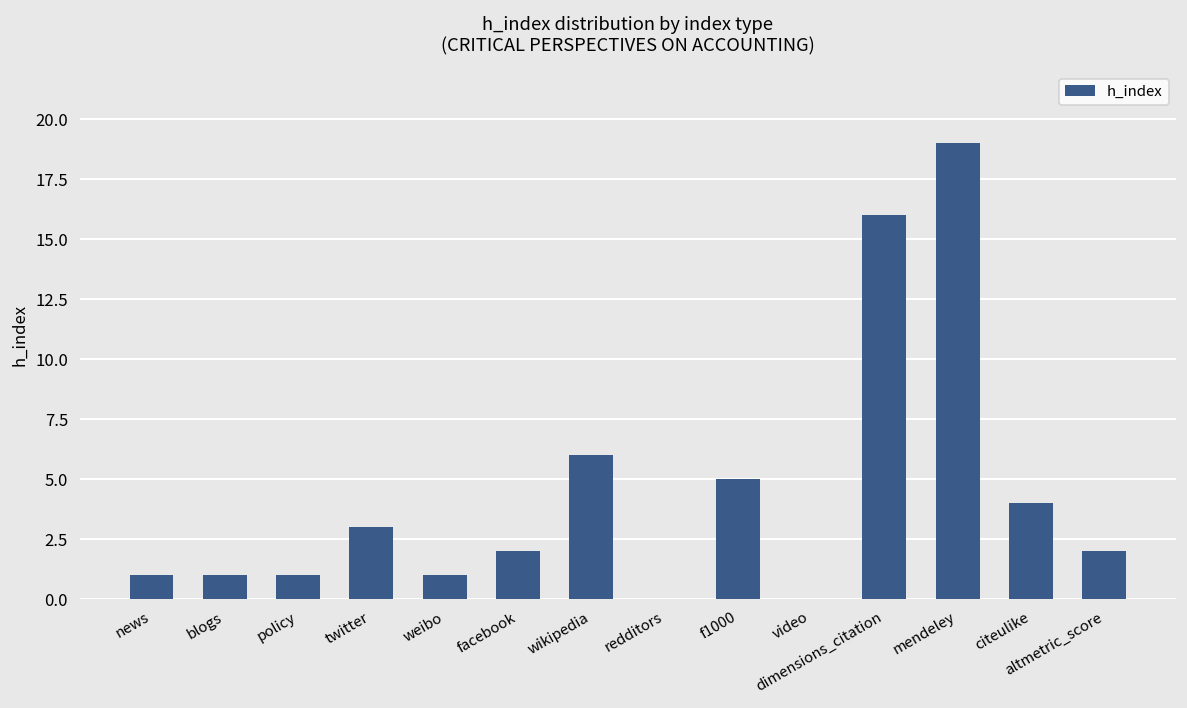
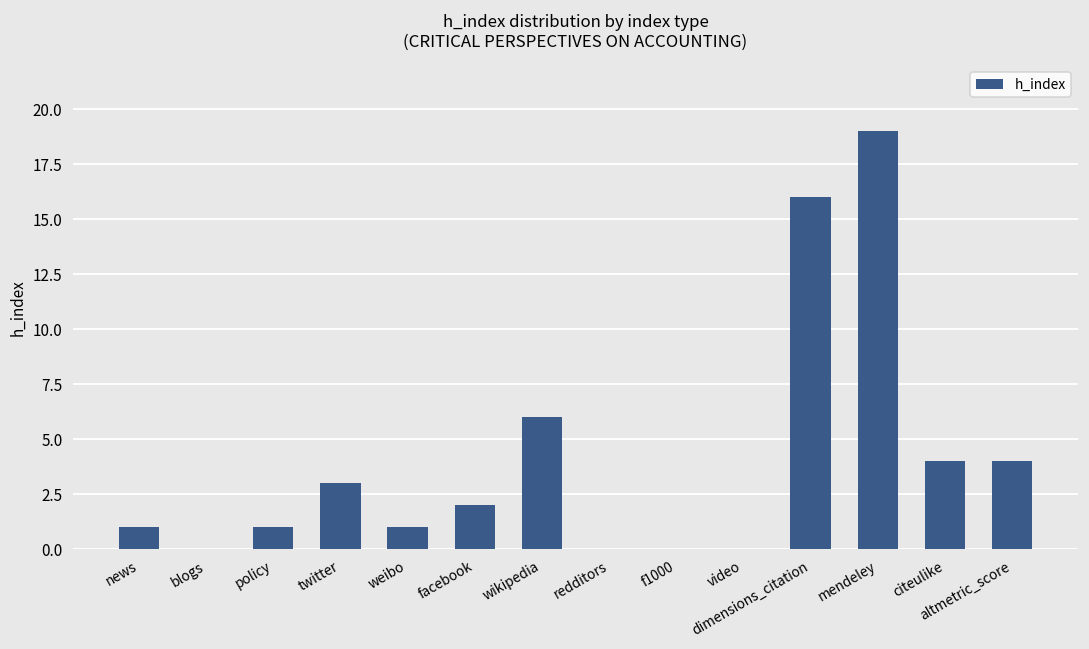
blogs: 1 -> 0
f1000: 5 -> 0
altmetric_score: 2 -> 4
